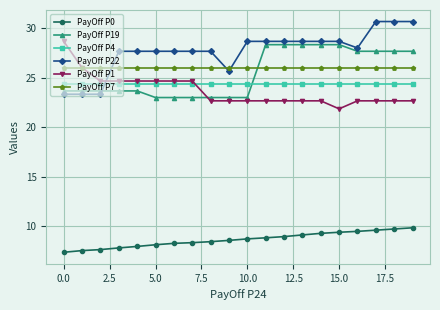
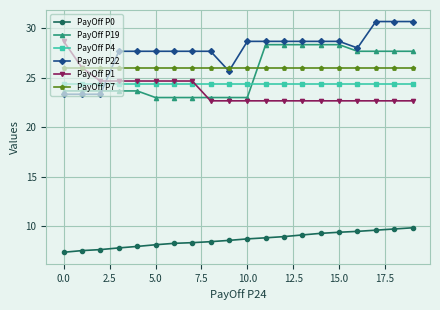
PayOff P1, 15.0: 22 -> 23
